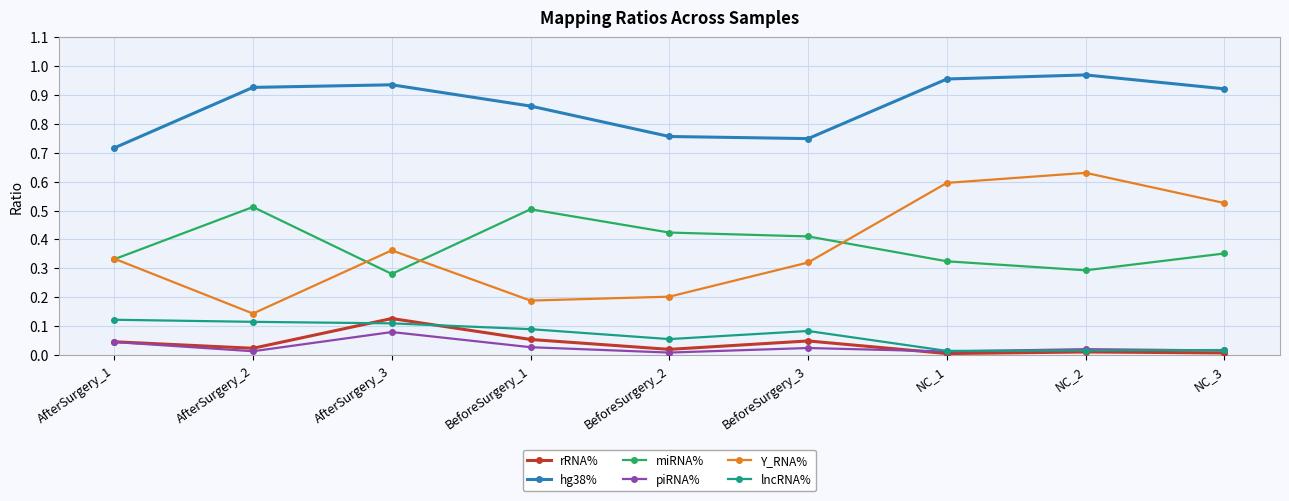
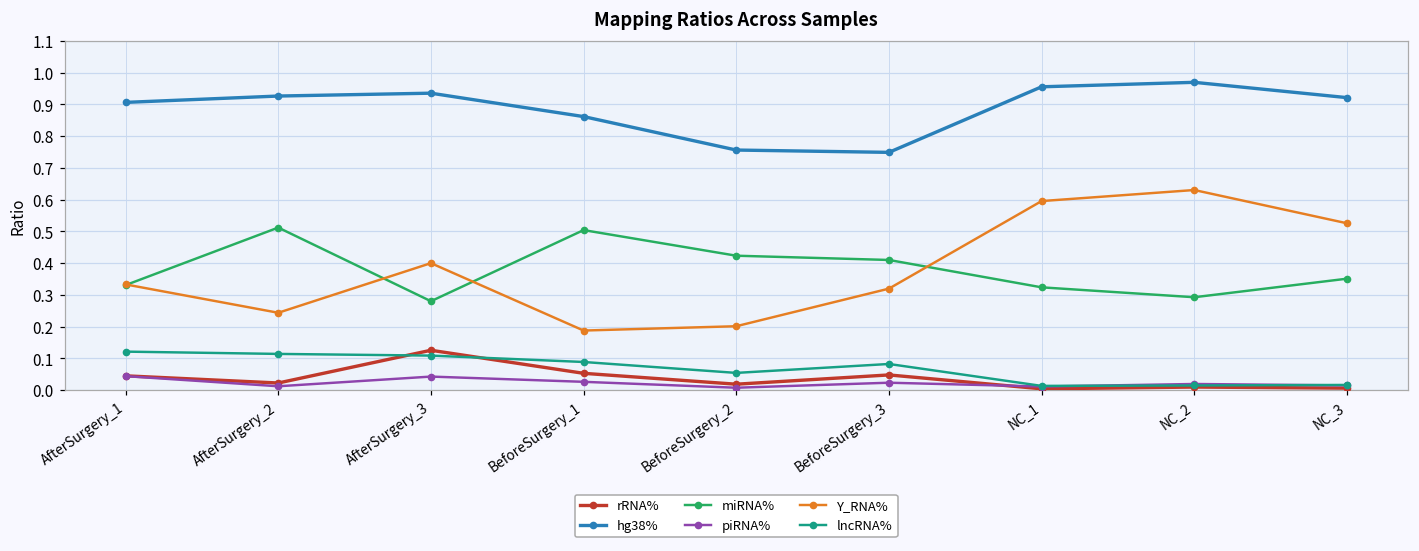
hg38%, AfterSurgery_1: 0.72 -> 0.91
Y_RNA%, AfterSurgery_2: 0.14 -> 0.24
piRNA%, AfterSurgery_3: 0.08 -> 0.04
Y_RNA%, AfterSurgery_3: 0.36 -> 0.40
